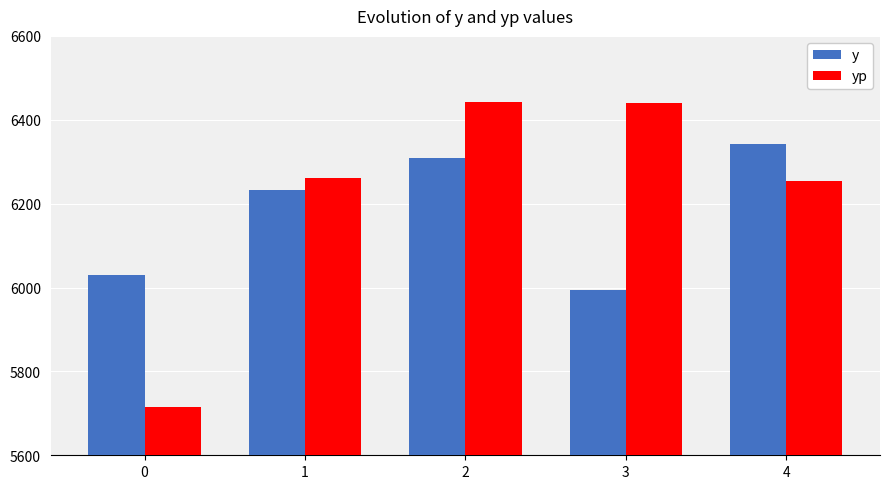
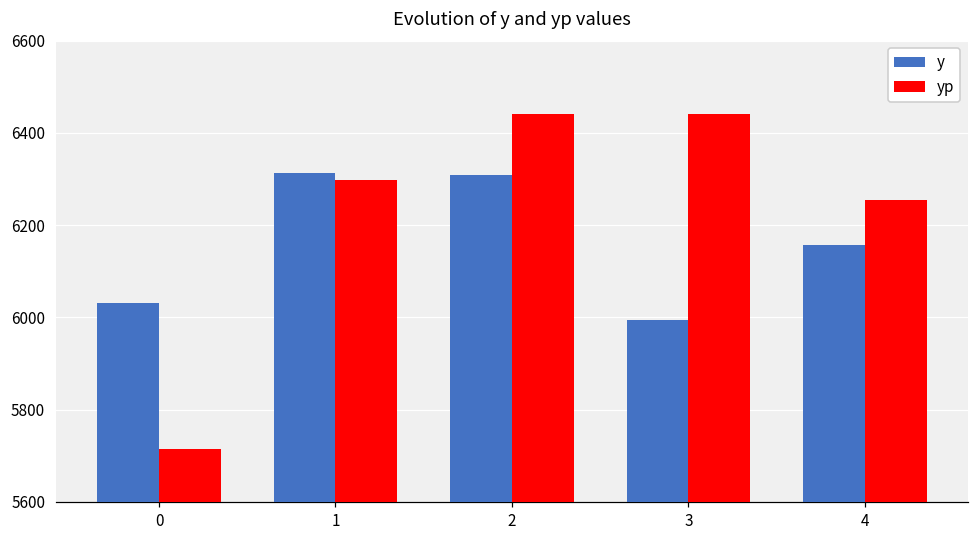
y, 1: 6230 -> 6310
yp, 1: 6260 -> 6300
y, 4: 6340 -> 6160
